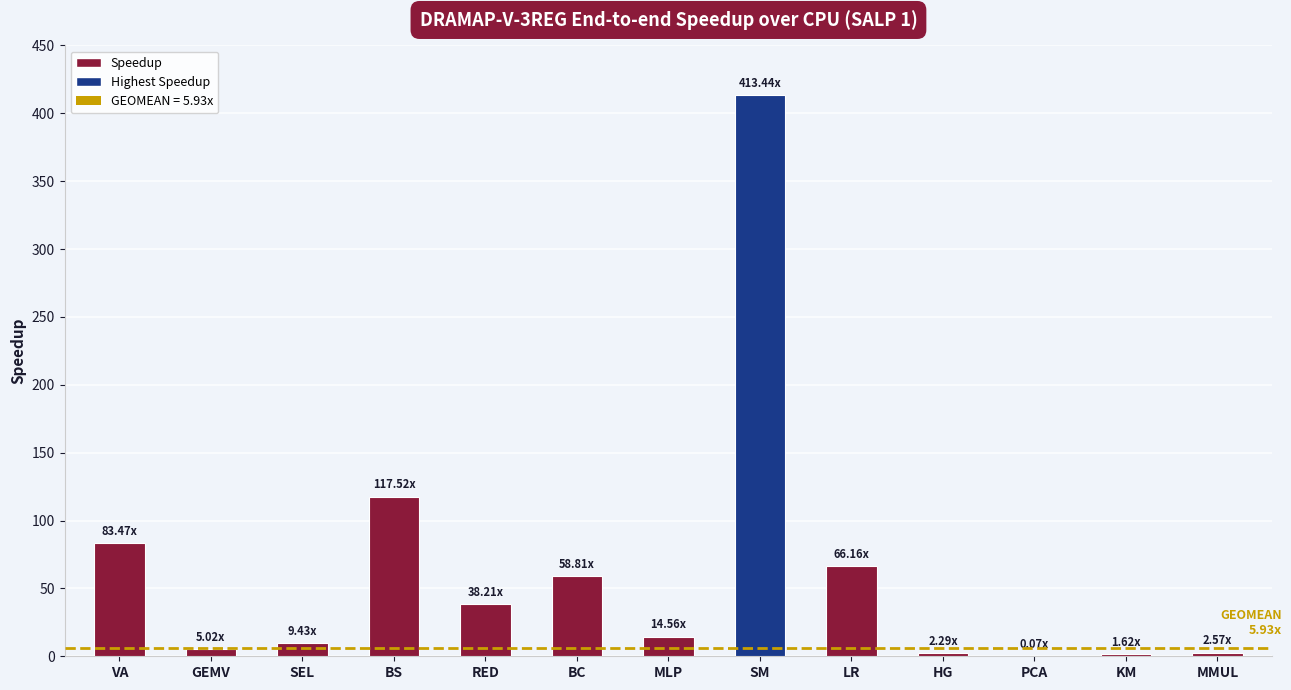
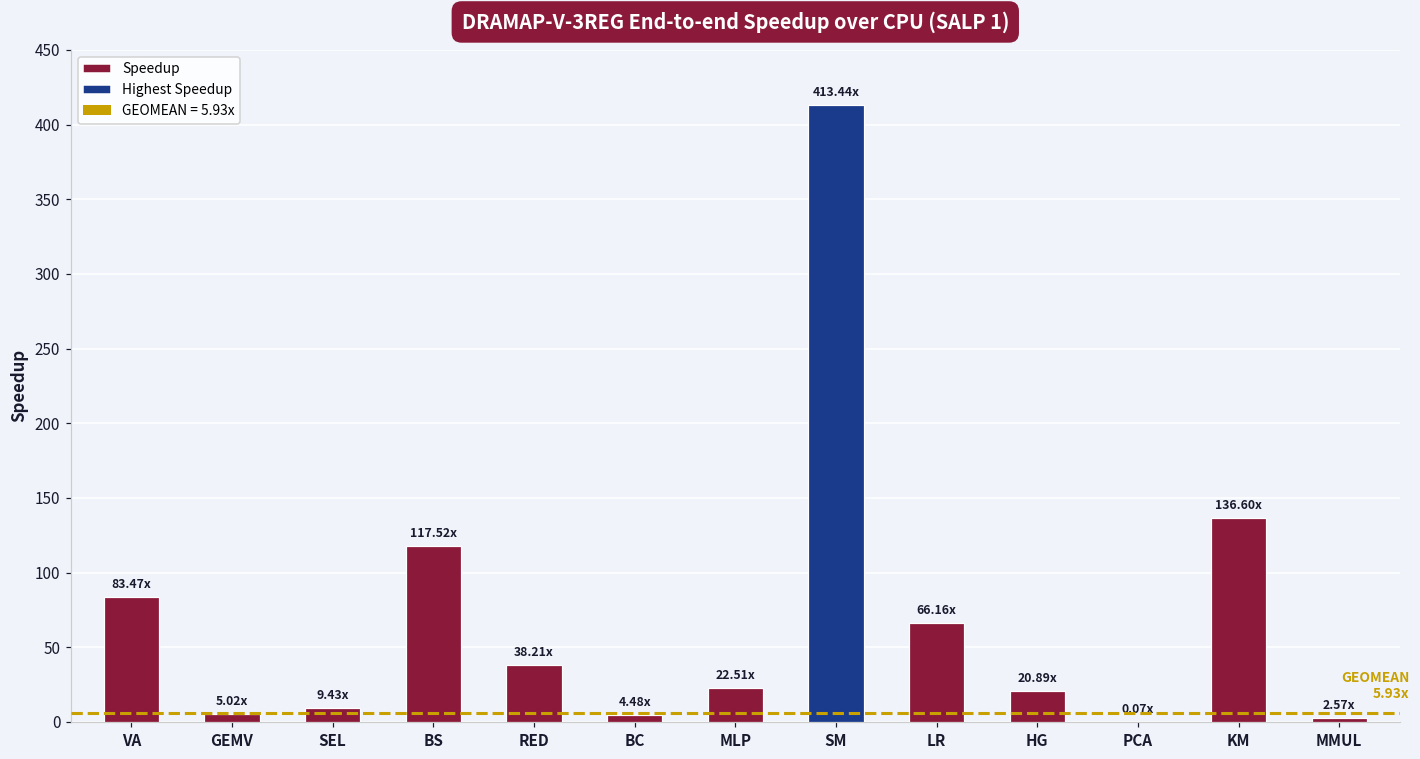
BC: 58.81x -> 4.48x
MLP: 14.56x -> 22.51x
HG: 2.29x -> 20.89x
KM: 1.62x -> 136.60x
